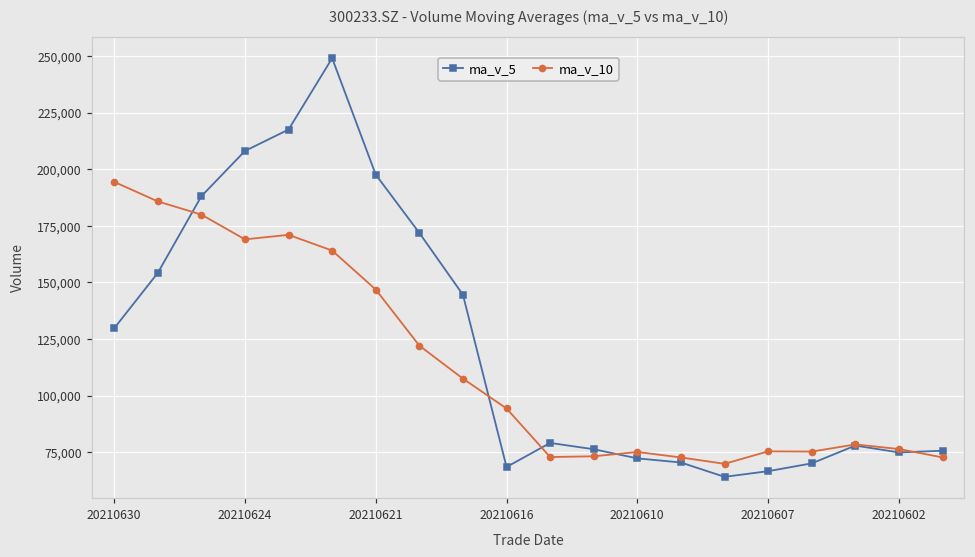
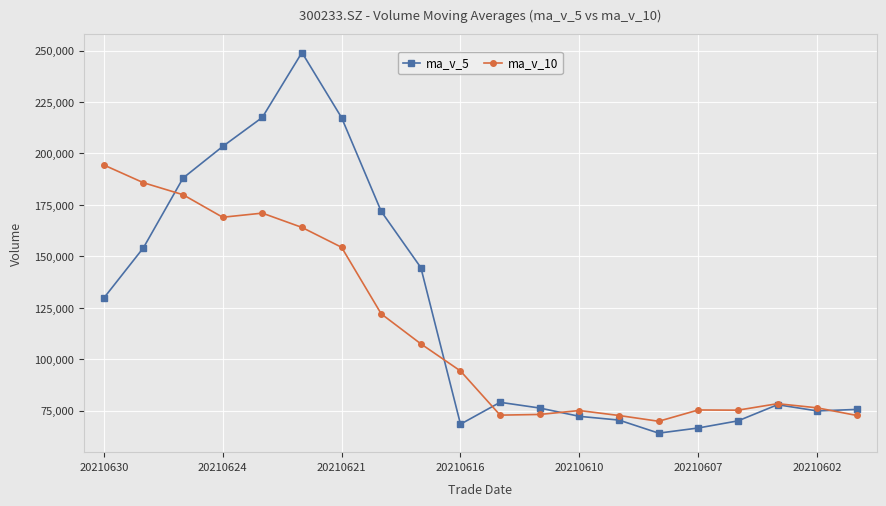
ma_v_5, 20210624: 208,000 -> 203,000
ma_v_5, 20210621: 198,000 -> 217,000
ma_v_10, 20210621: 147,000 -> 154,000
